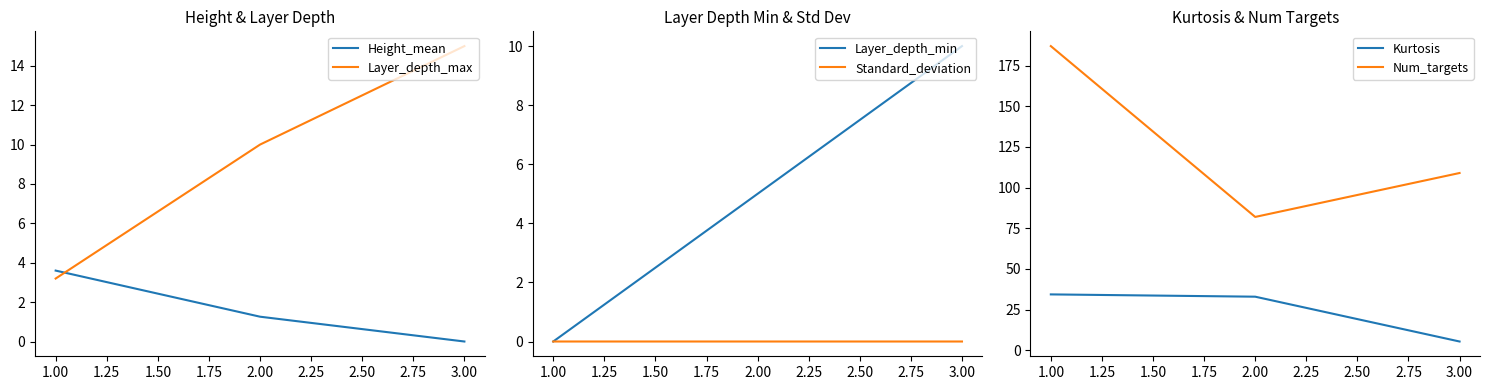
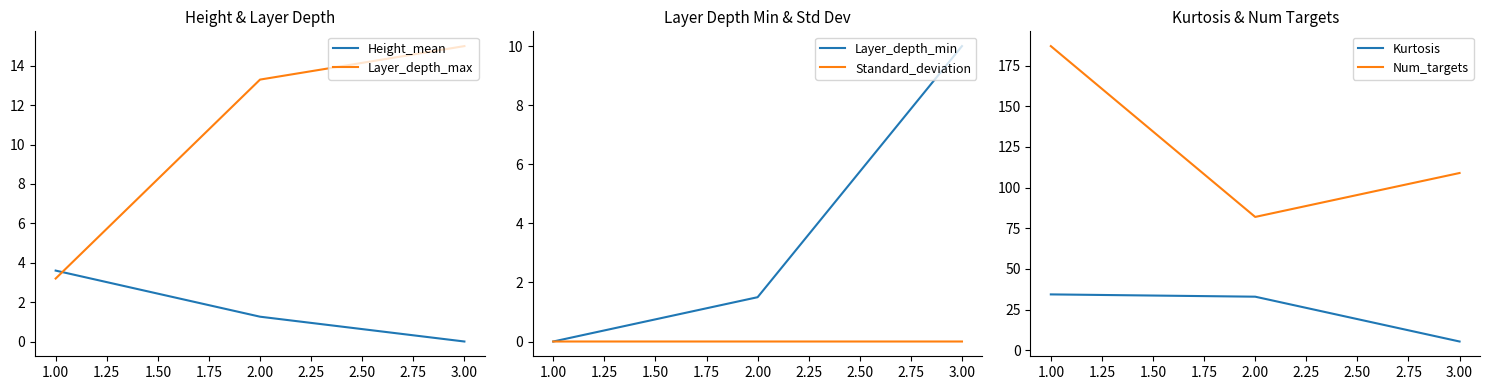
Height & Layer Depth, Layer_depth_max, 2.00: 10.0 -> 13.3
Layer Depth Min & Std Dev, Layer_depth_min, 2.00: 5.0 -> 1.5
